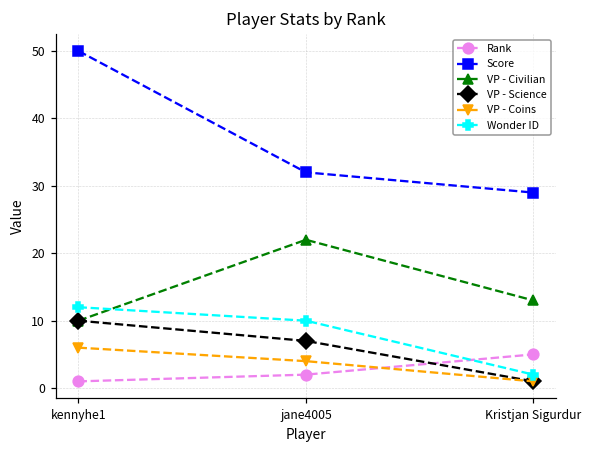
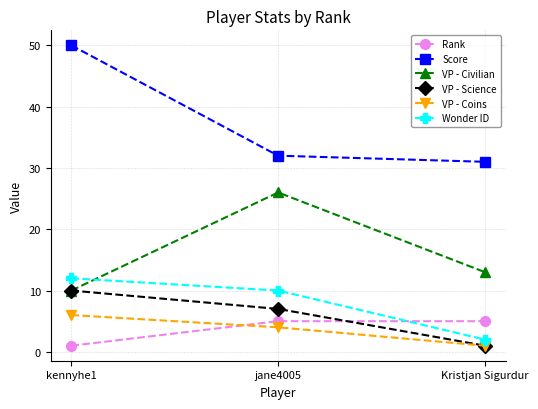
Rank, jane4005: 2 -> 5
VP - Civilian, jane4005: 22 -> 26
Score, Kristjan Sigurdur: 29 -> 31
